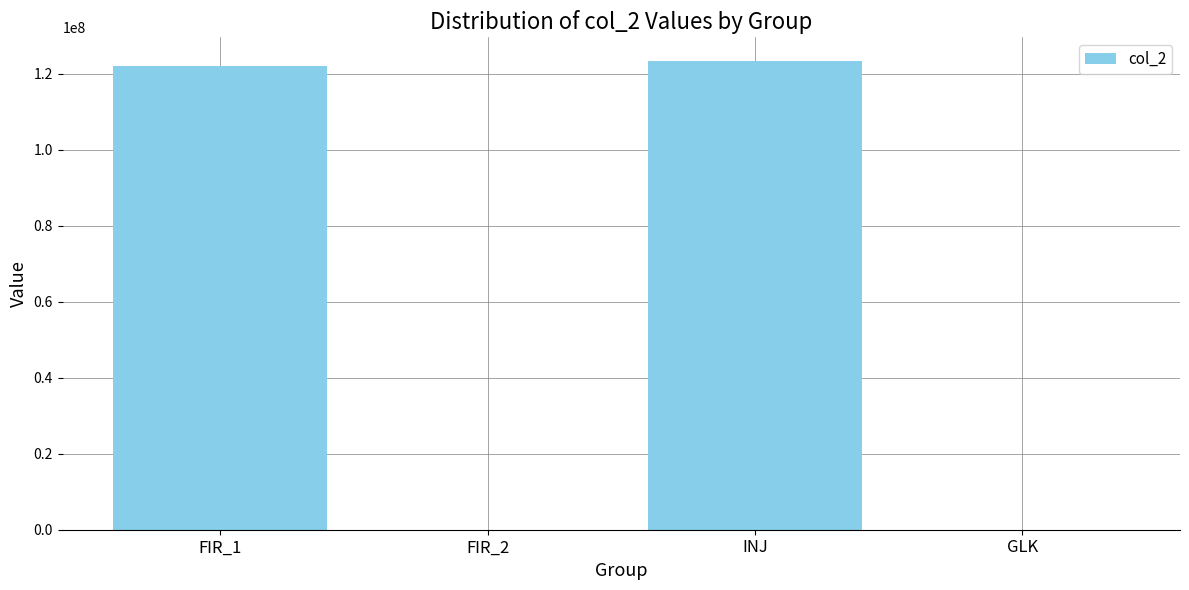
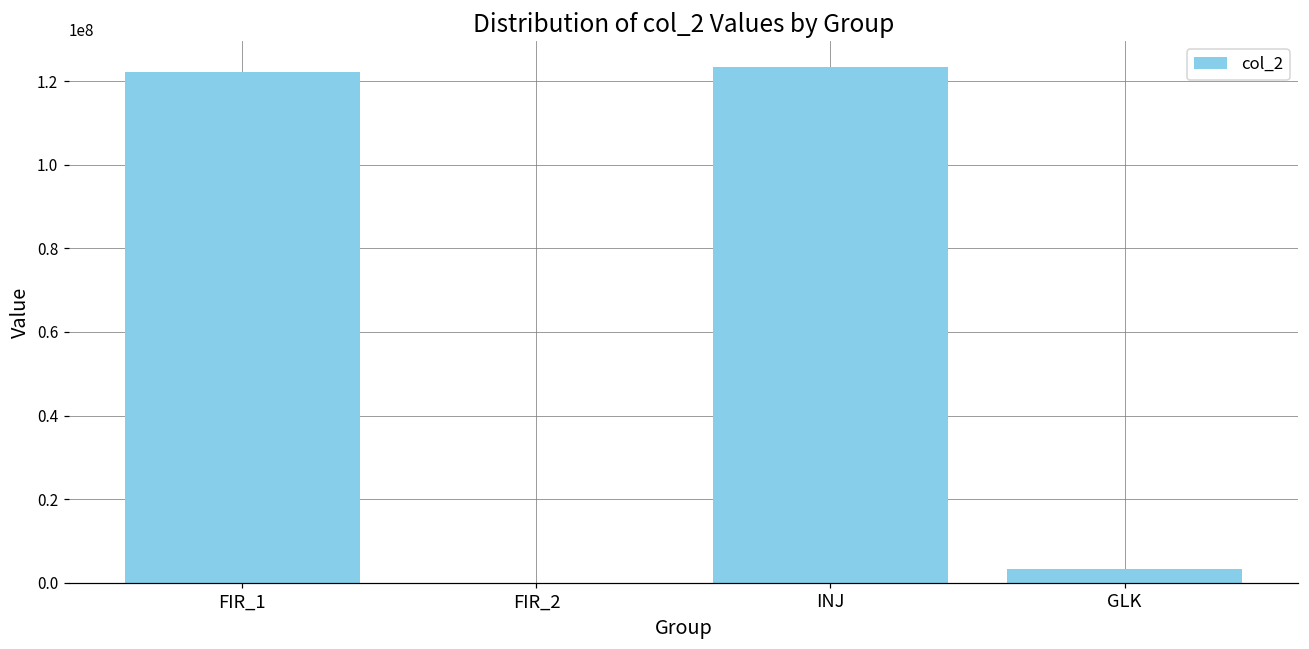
GLK: 0 -> 3000000
